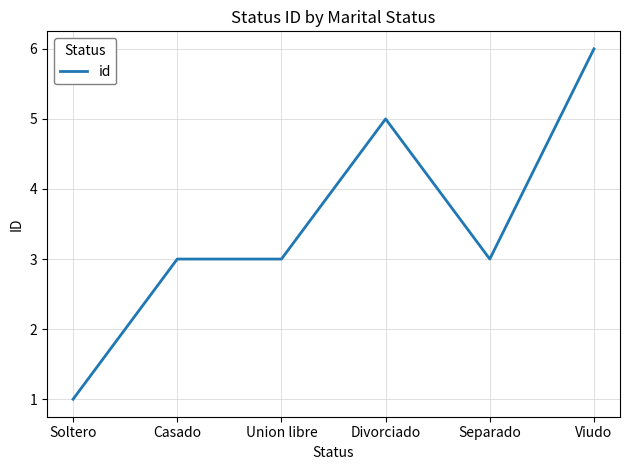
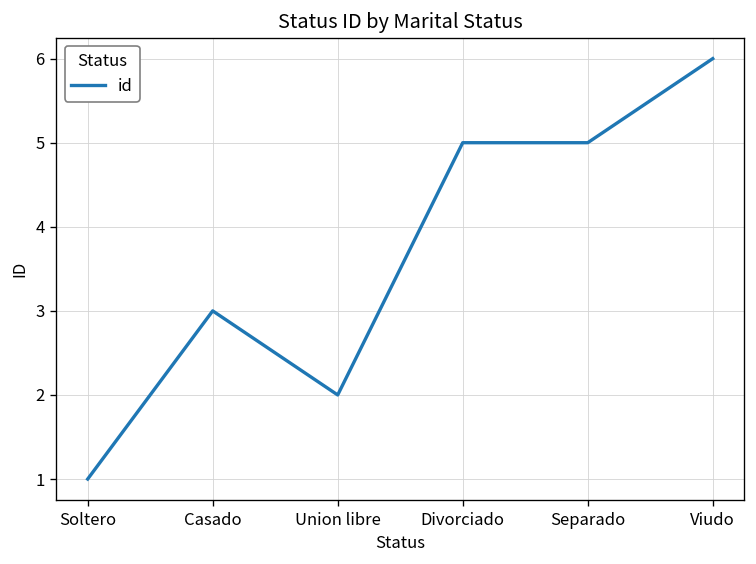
Union libre: 3 -> 2
Separado: 3 -> 5
